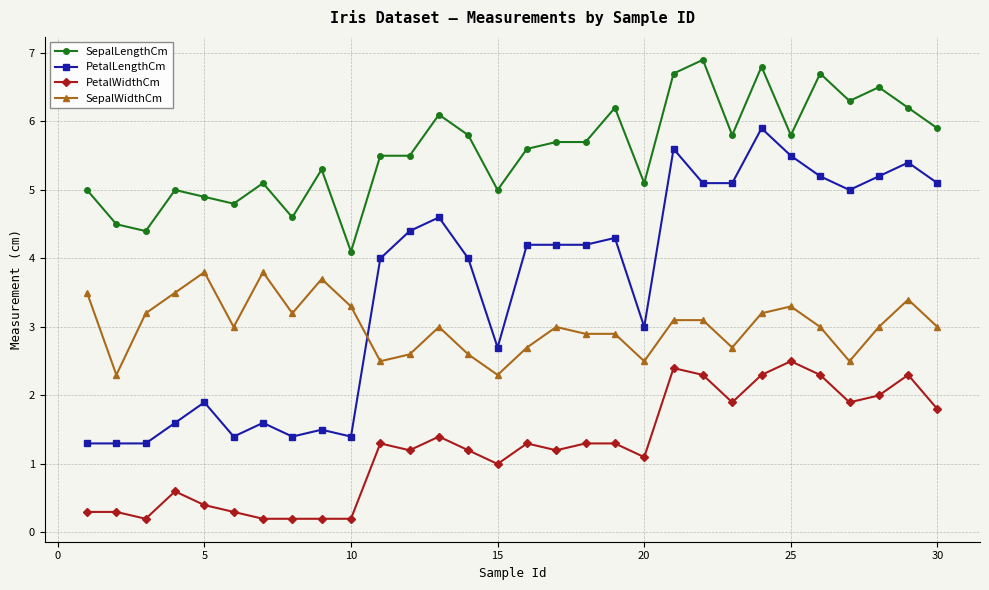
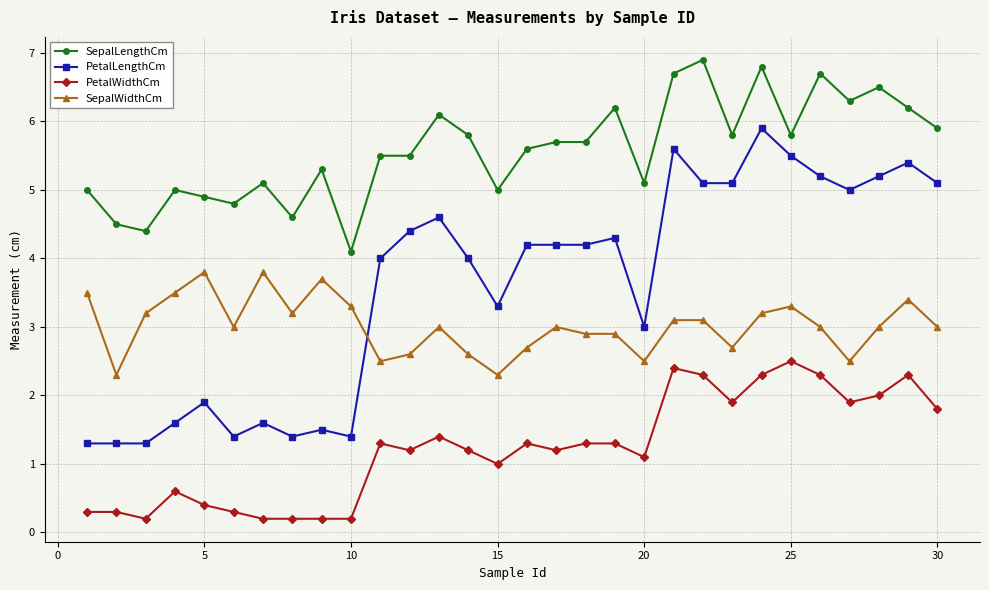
PetalLengthCm, 15: 2.7 -> 3.3
